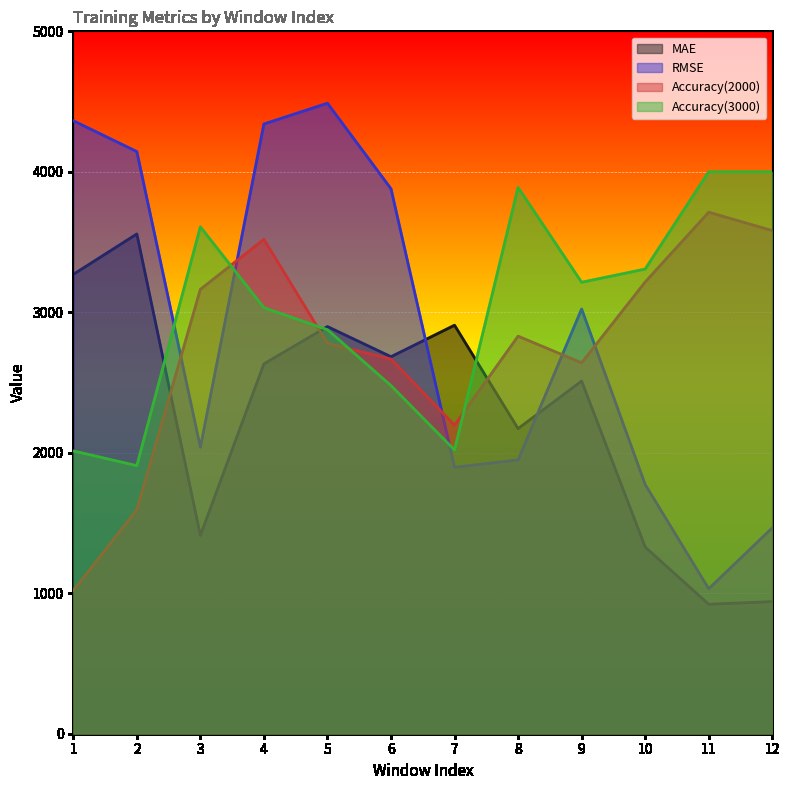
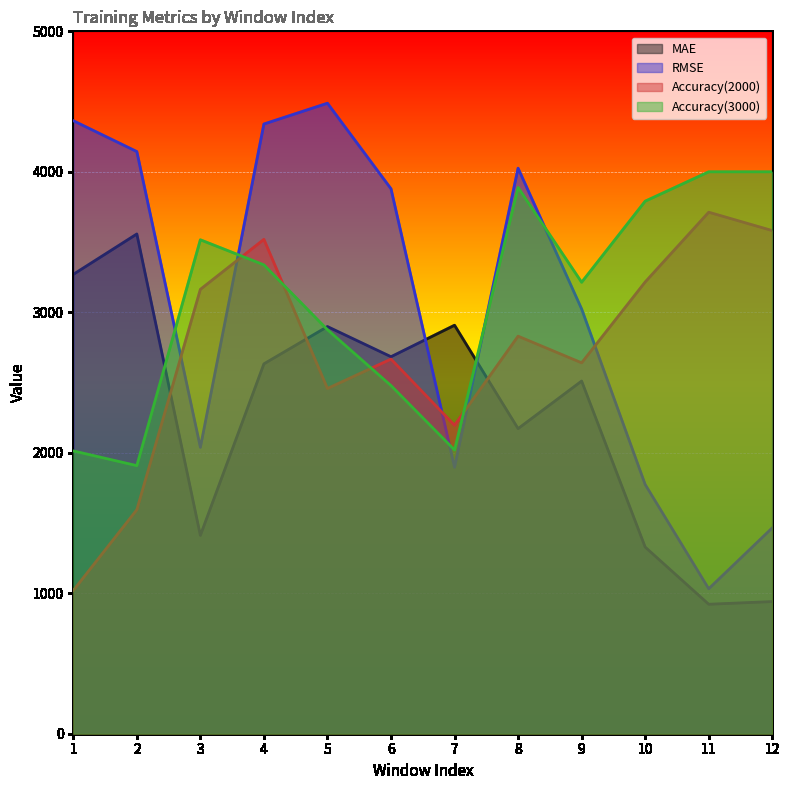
Accuracy(3000), 3: 3610 -> 3520
Accuracy(3000), 4: 3030 -> 3340
Accuracy(2000), 5: 2780 -> 2460
RMSE, 8: 1950 -> 4030
Accuracy(3000), 10: 3310 -> 3790
